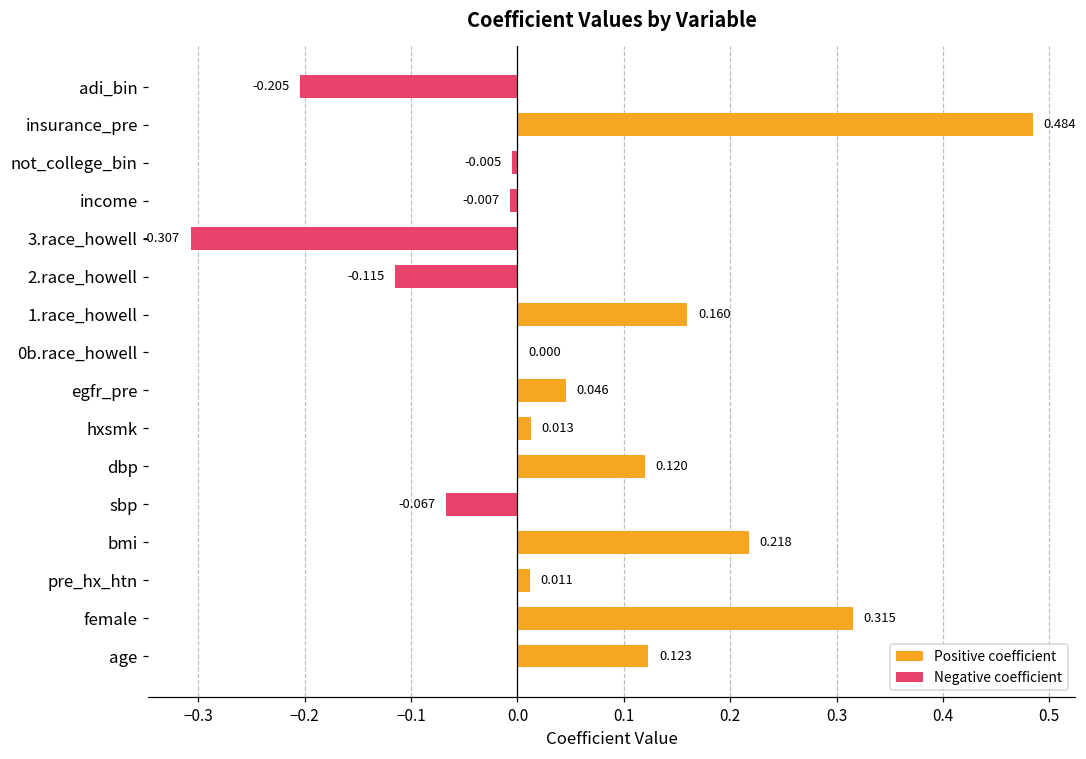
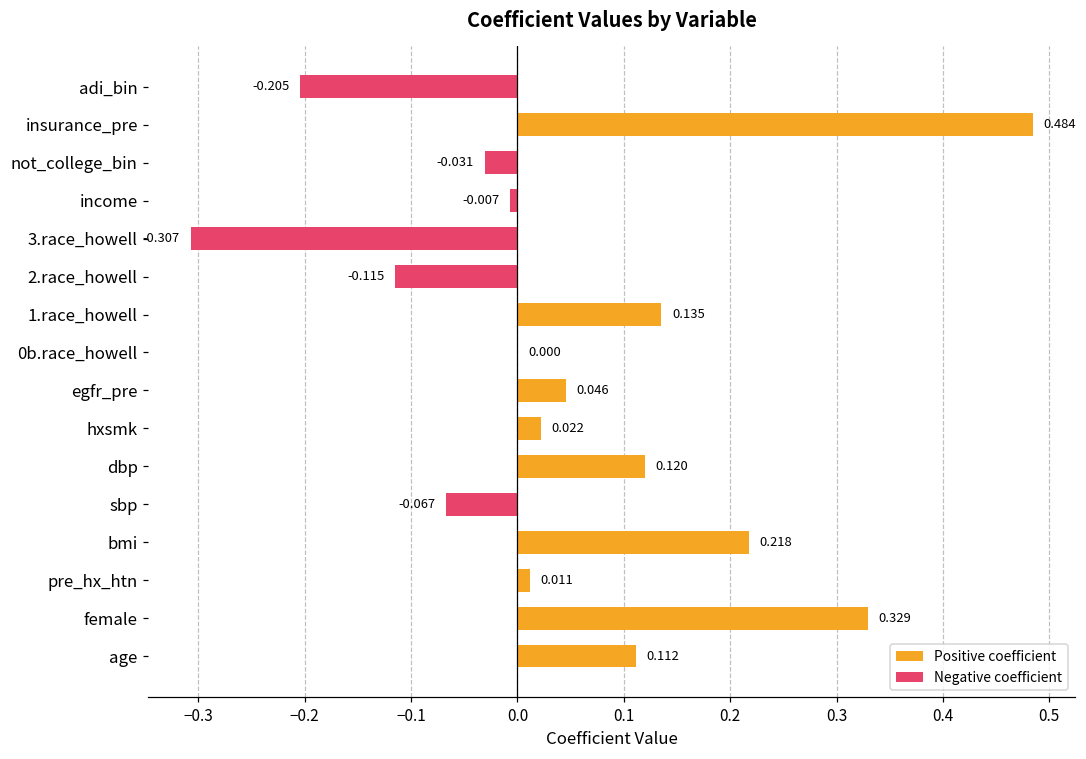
Negative coefficient, not_college_bin: -0.005 -> -0.031
Positive coefficient, 1.race_howell: 0.160 -> 0.135
Positive coefficient, hxsmk: 0.013 -> 0.022
Positive coefficient, female: 0.315 -> 0.329
Positive coefficient, age: 0.123 -> 0.112
